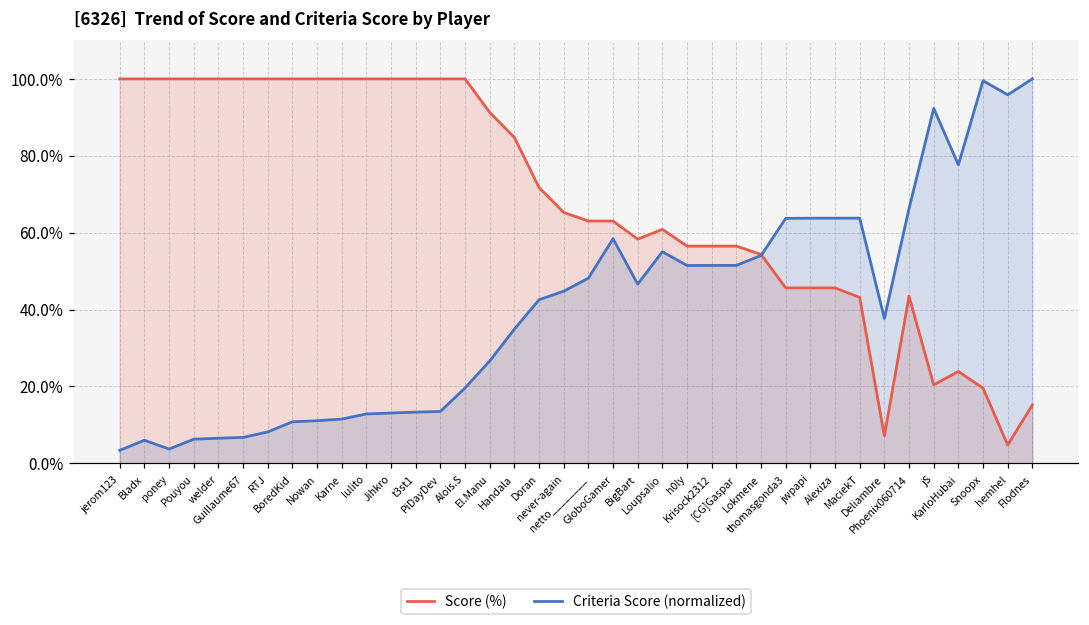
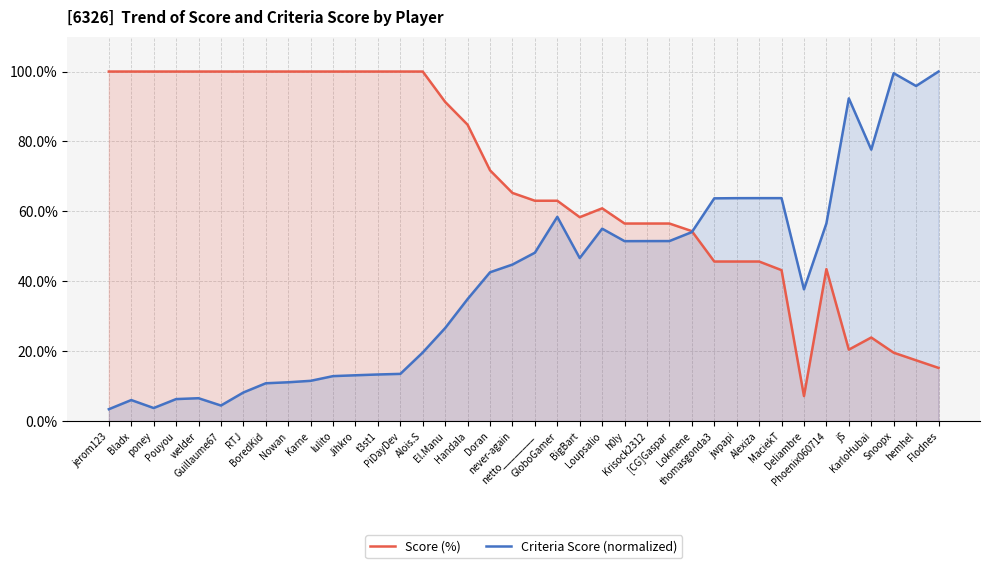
Criteria Score (normalized), Guillaume67: 7% -> 4%
Criteria Score (normalized), Phoenix060714: 66% -> 57%
Score (%), hemhel: 5% -> 17%
